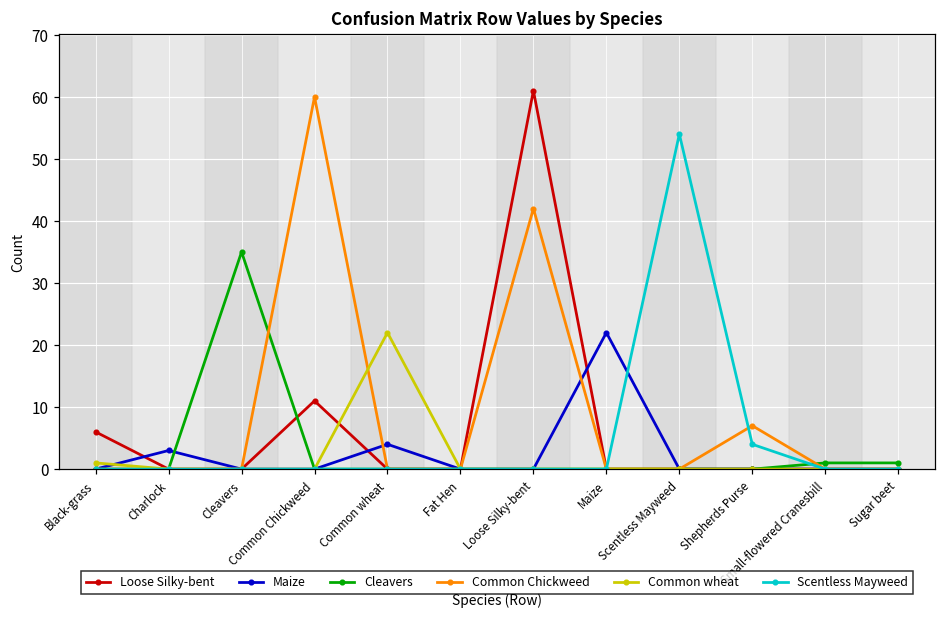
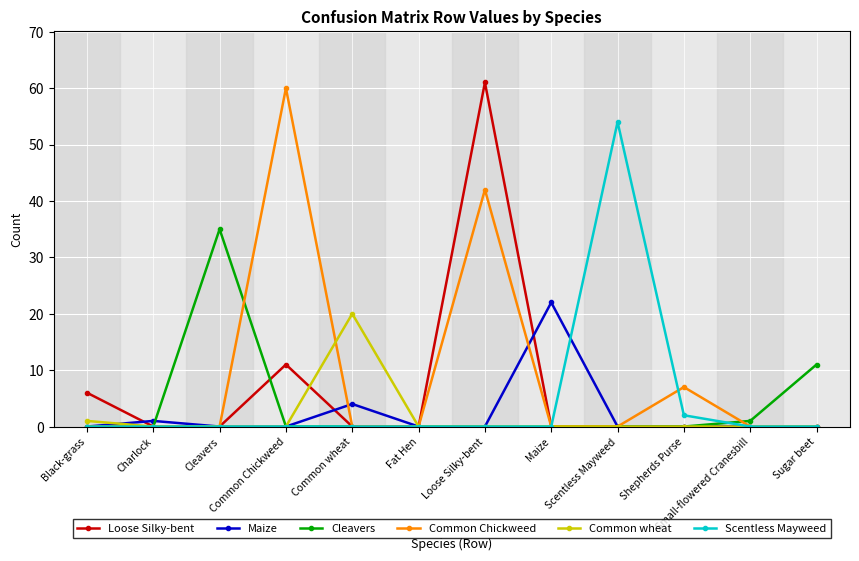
Maize, Charlock: 3 -> 1
Common wheat, Common wheat: 22 -> 20
Scentless Mayweed, Shepherds Purse: 4 -> 2
Cleavers, Sugar beet: 1 -> 11
